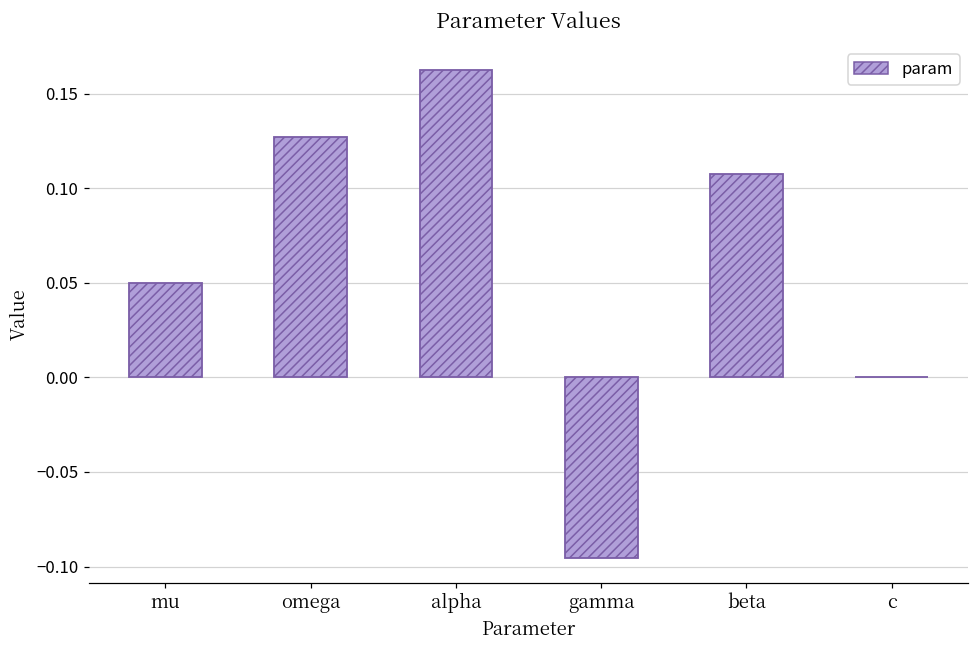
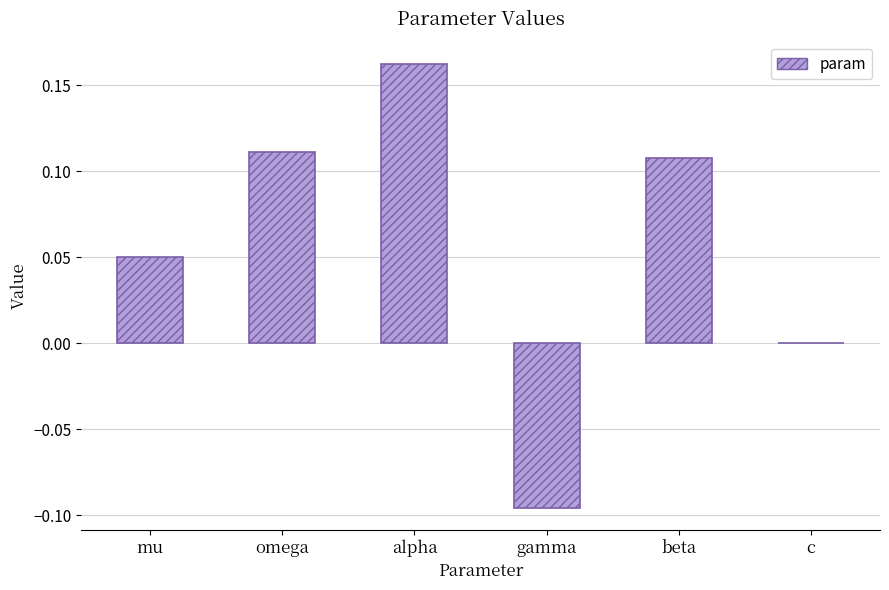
omega: 0.127 -> 0.111
